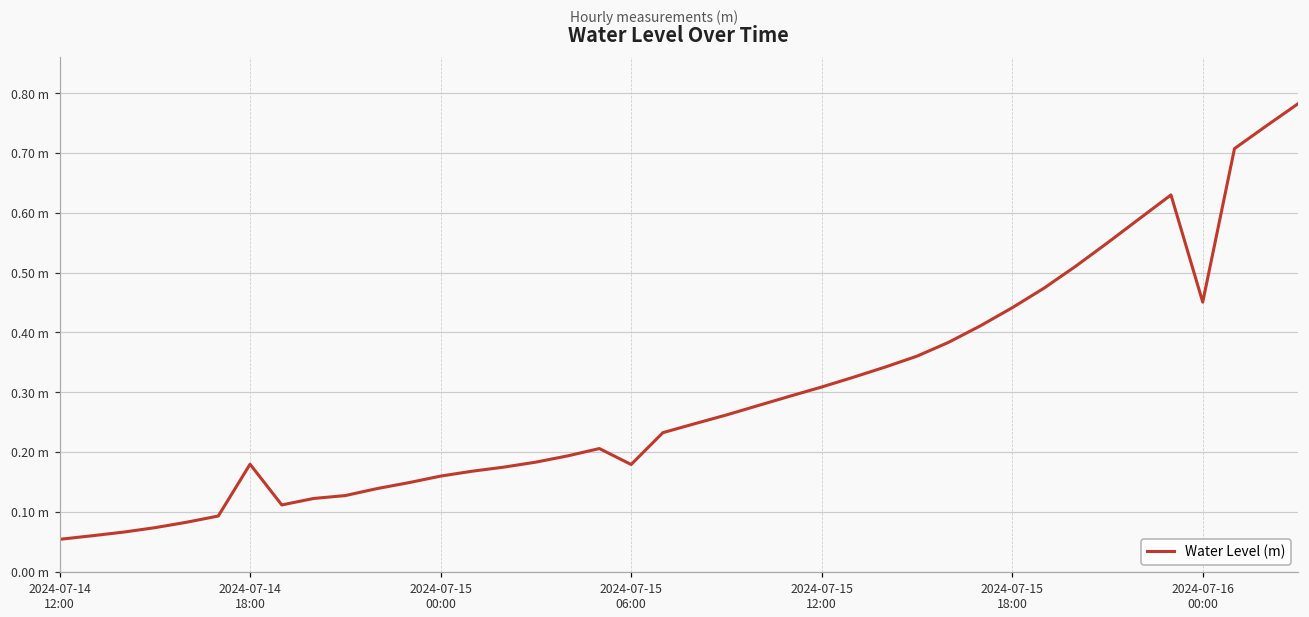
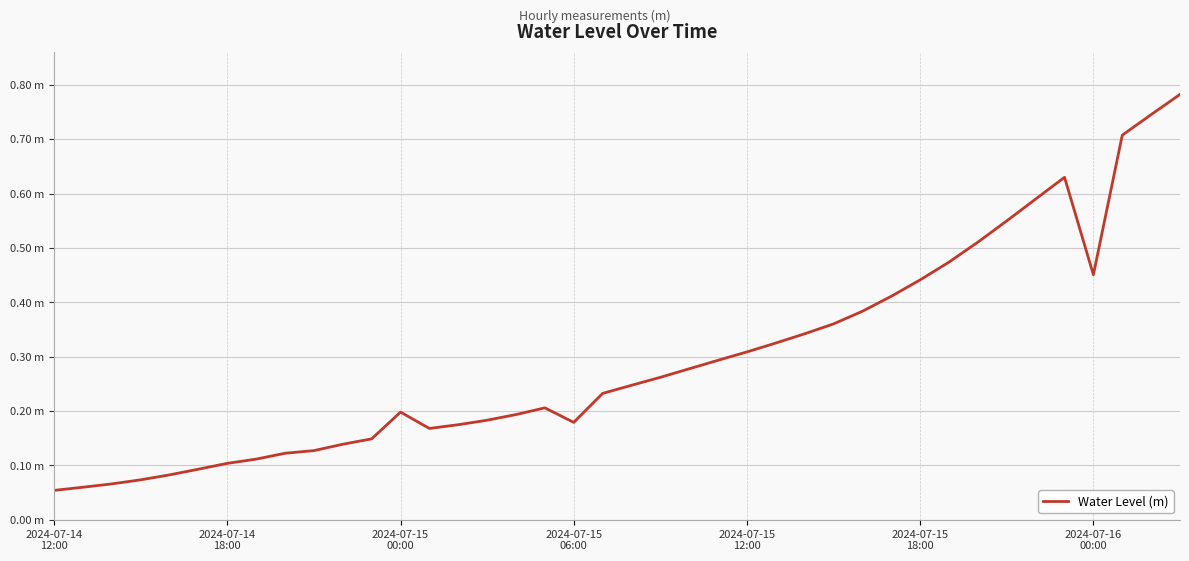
2024-07-14 18:00: 0.18 m -> 0.10 m
2024-07-15 00:00: 0.16 m -> 0.20 m
